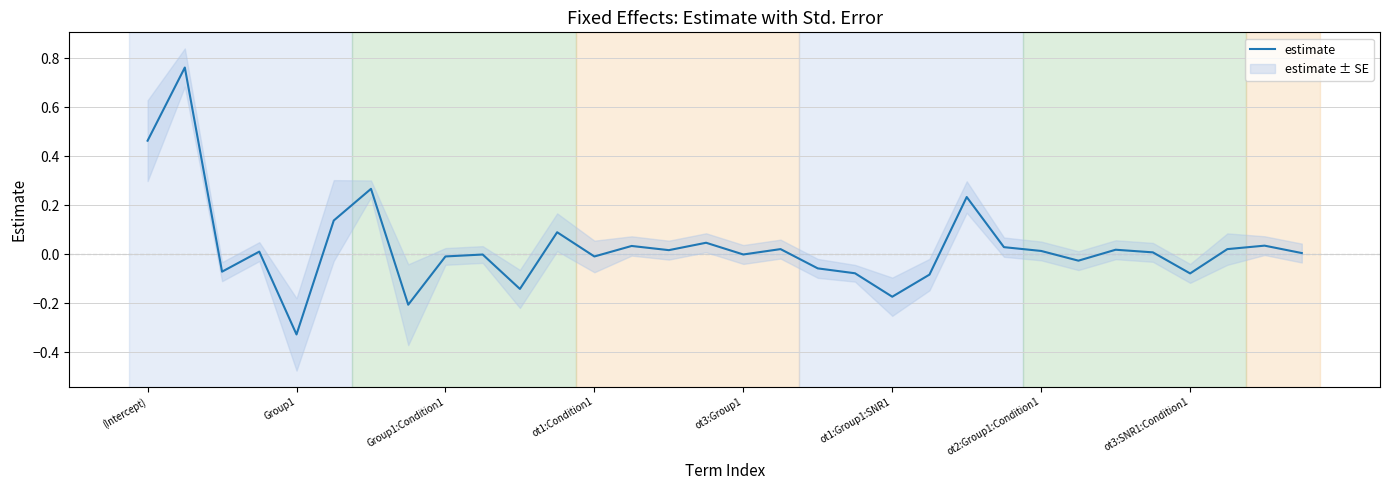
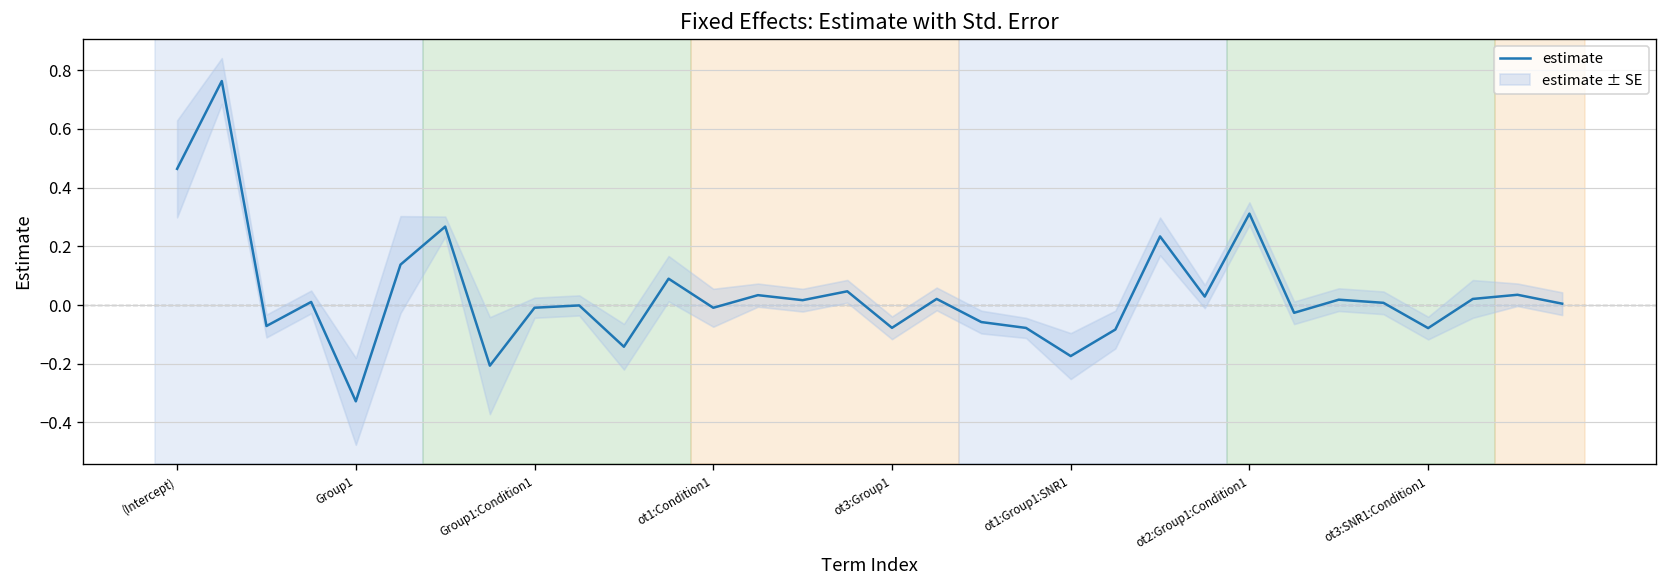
estimate, ot3:Group1: 0.00 -> -0.08
estimate, ot2:Group1:Condition1: 0.01 -> 0.31
